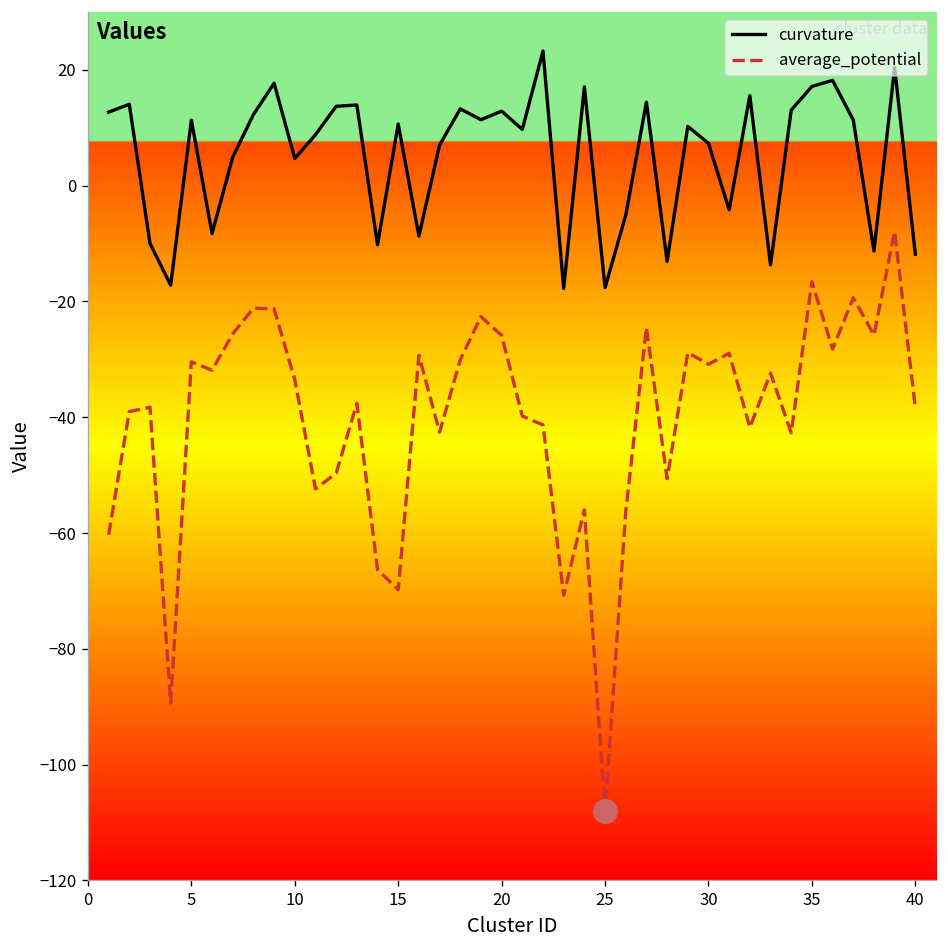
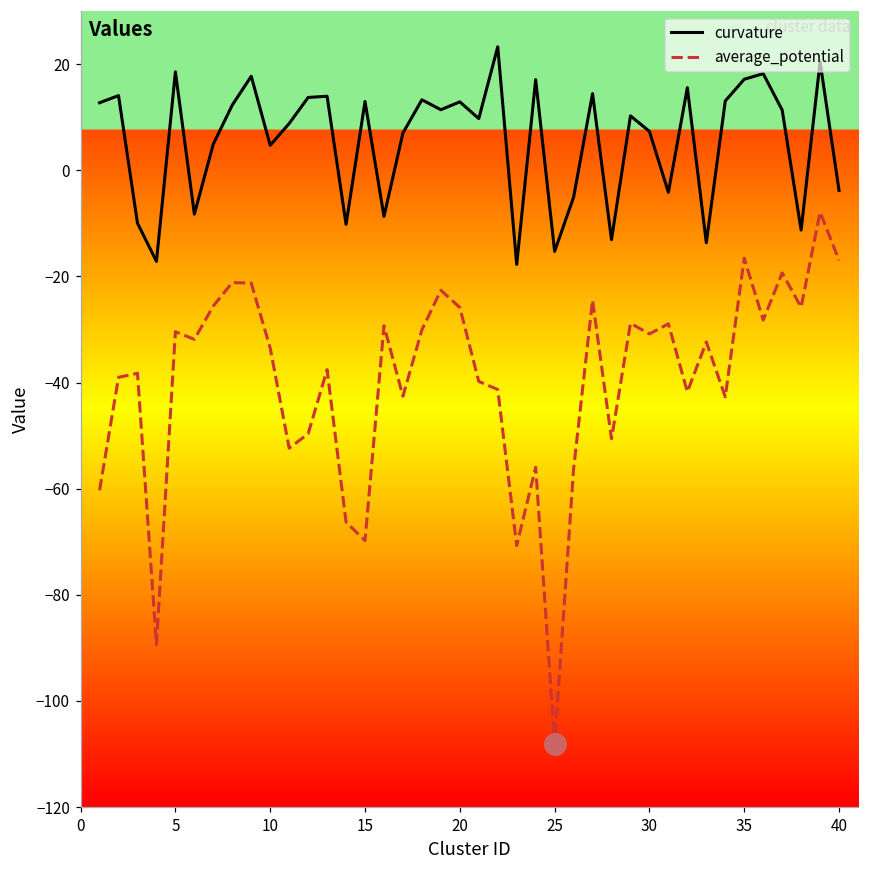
curvature, 5: 11 -> 19
curvature, 15: 11 -> 13
curvature, 25: -18 -> -15
curvature, 40: -12 -> -4
average_potential, 40: -38 -> -17
